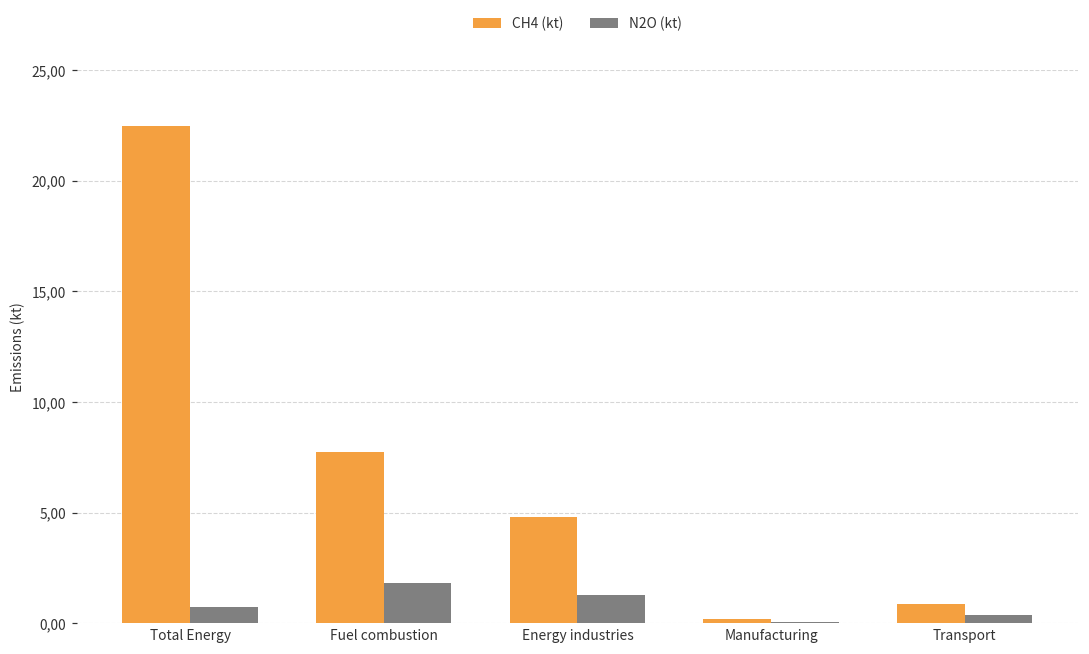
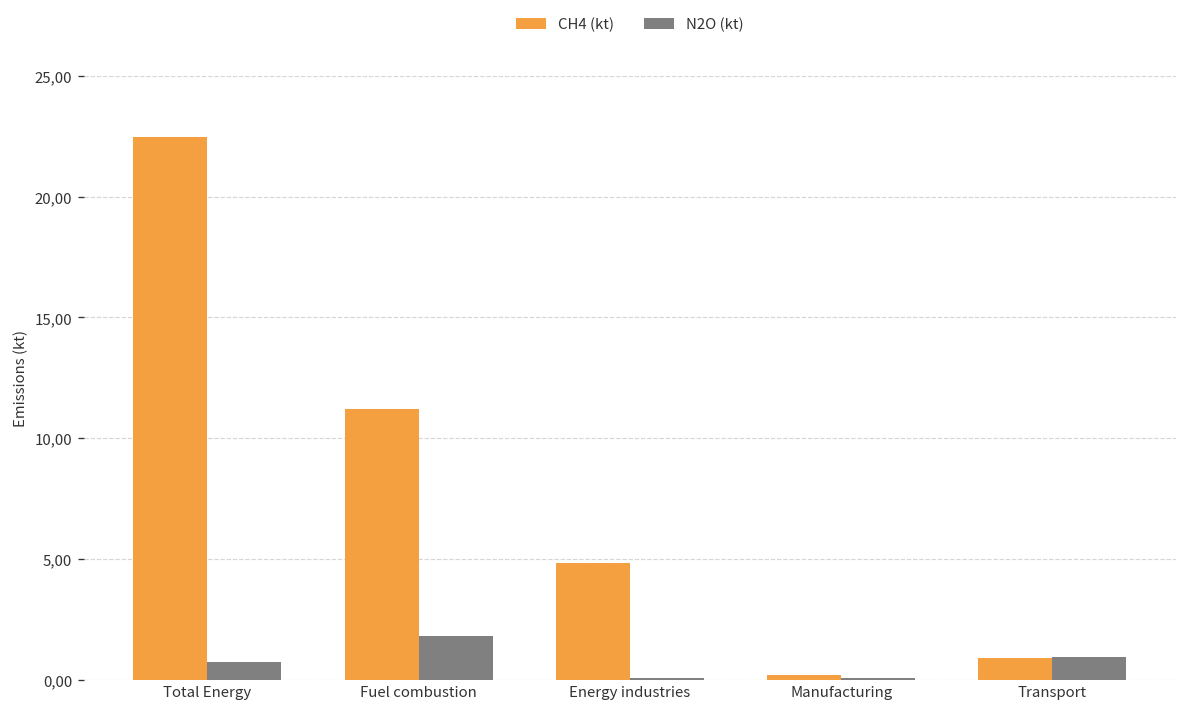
CH4 (kt), Fuel combustion: 770 -> 1120
N2O (kt), Energy industries: 130 -> 10
N2O (kt), Transport: 40 -> 90
